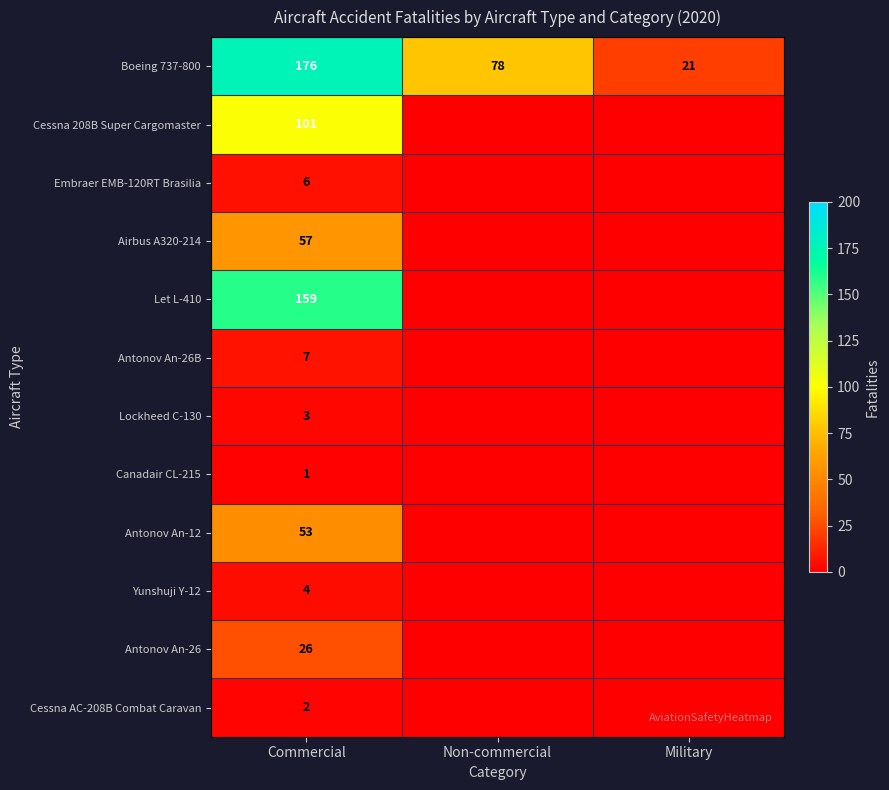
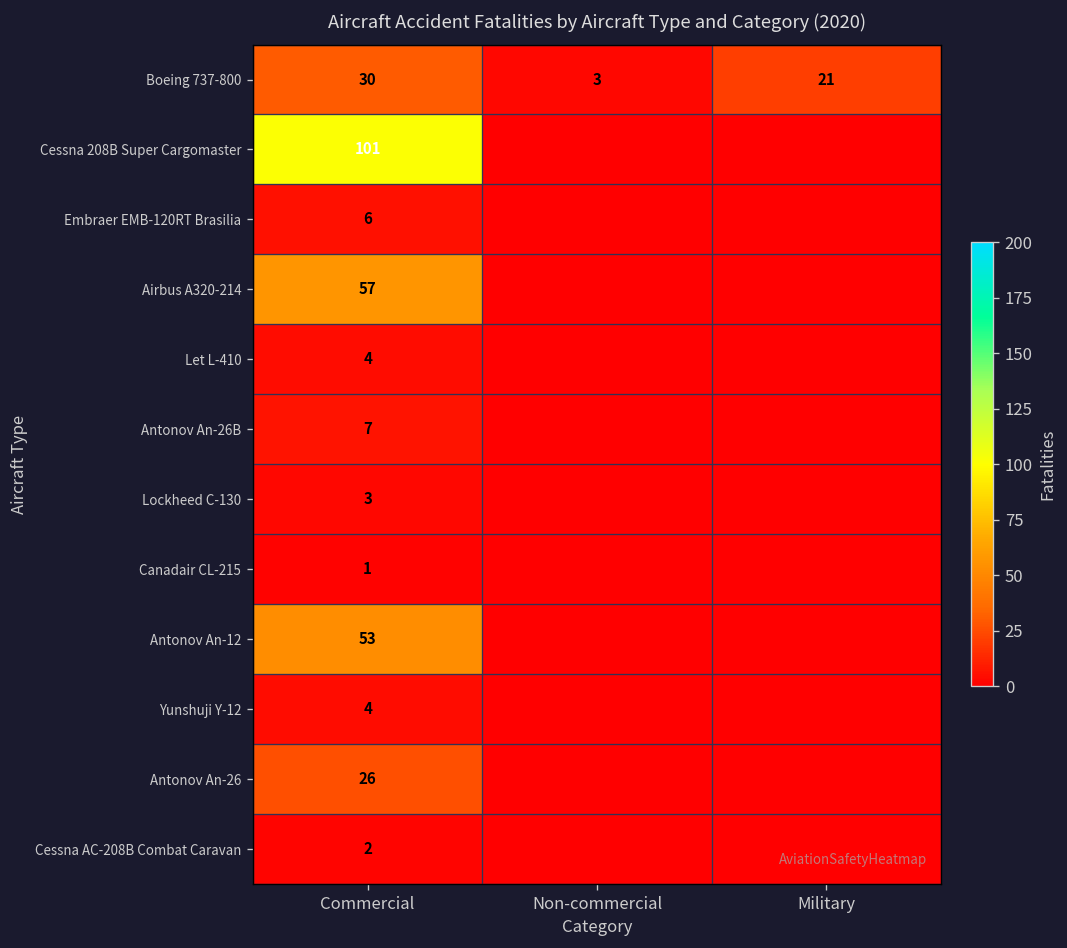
Boeing 737-800, Commercial: 176 -> 30
Boeing 737-800, Non-commercial: 78 -> 3
Let L-410, Commercial: 159 -> 4
